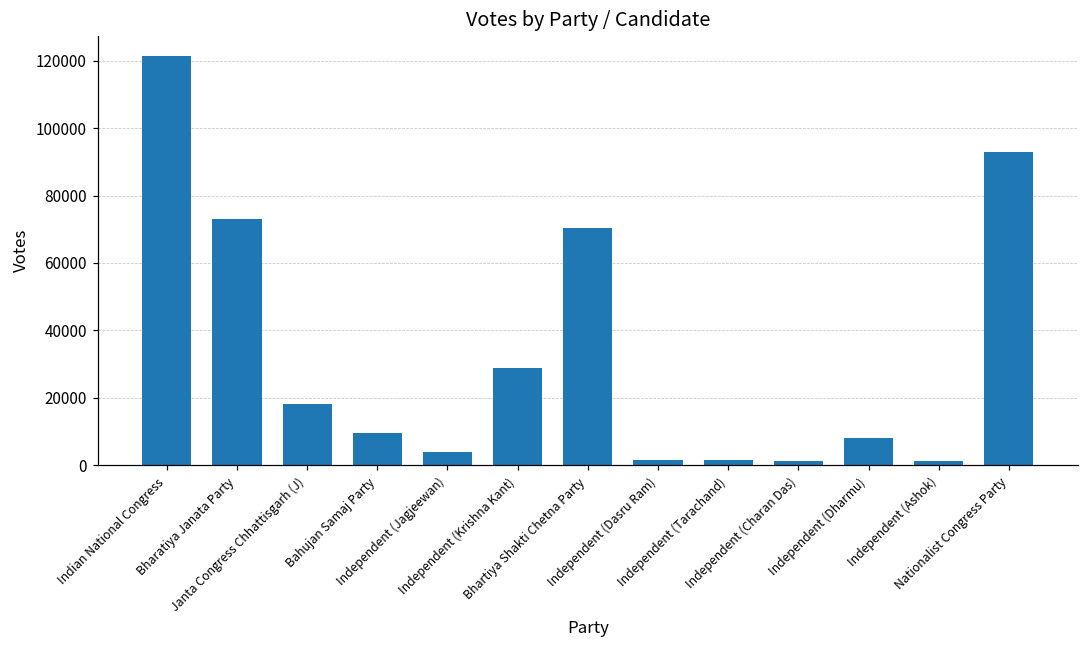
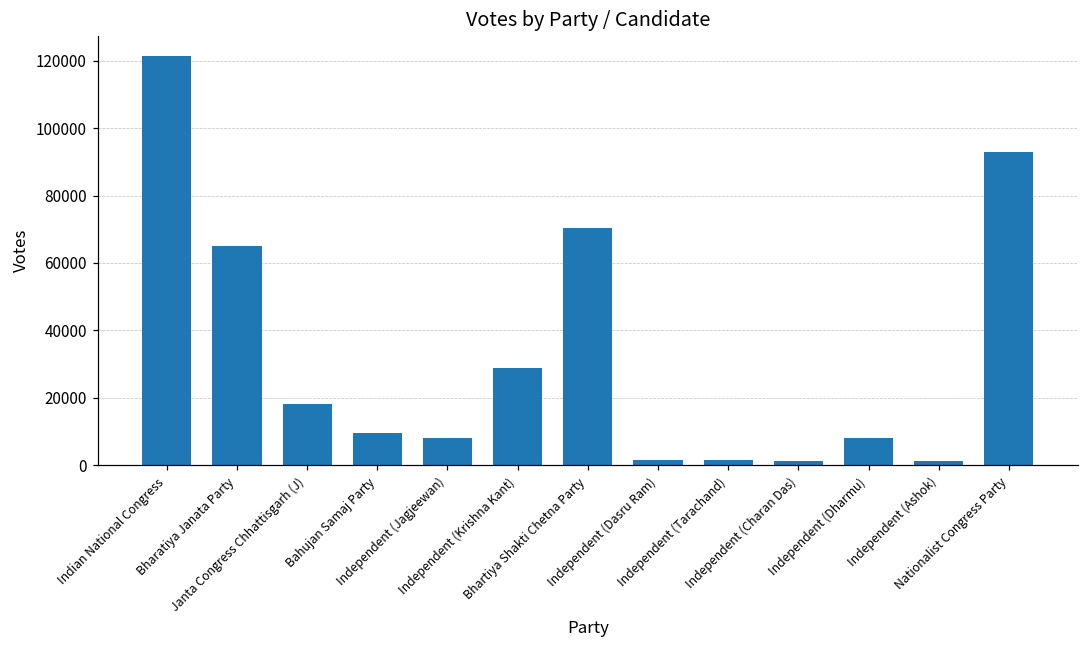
Bharatiya Janata Party: 73000 -> 65000
Independent (Jagjeewan): 4000 -> 8000
